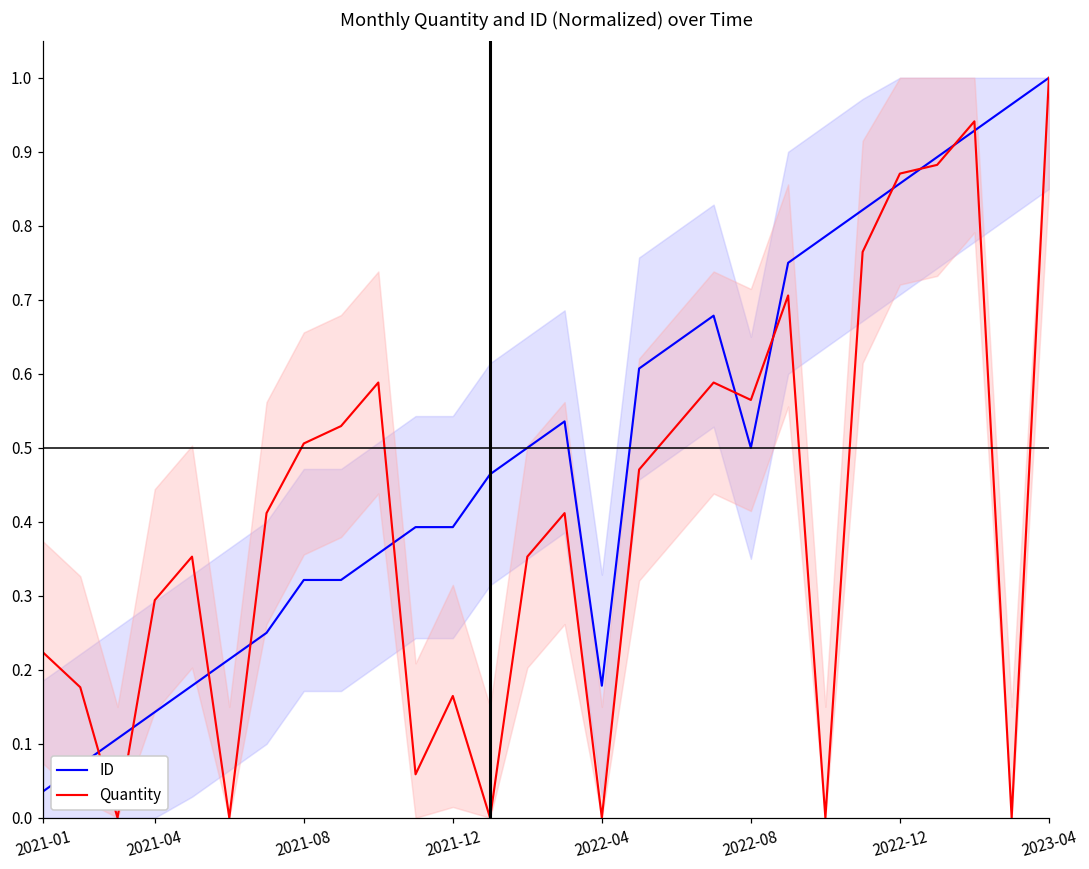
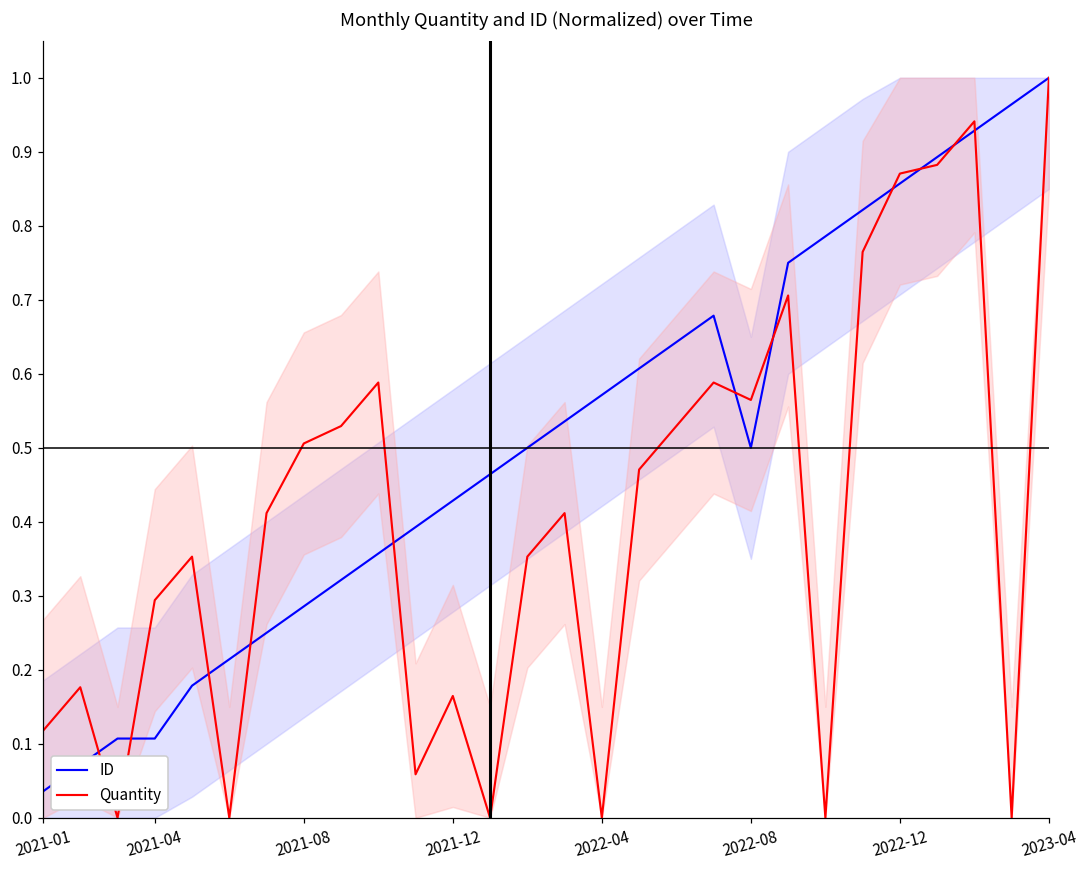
Quantity, 2021-01: 0.22 -> 0.12
ID, 2021-04: 0.14 -> 0.11
ID, 2021-08: 0.32 -> 0.29
ID, 2021-12: 0.39 -> 0.43
ID, 2022-04: 0.18 -> 0.57
